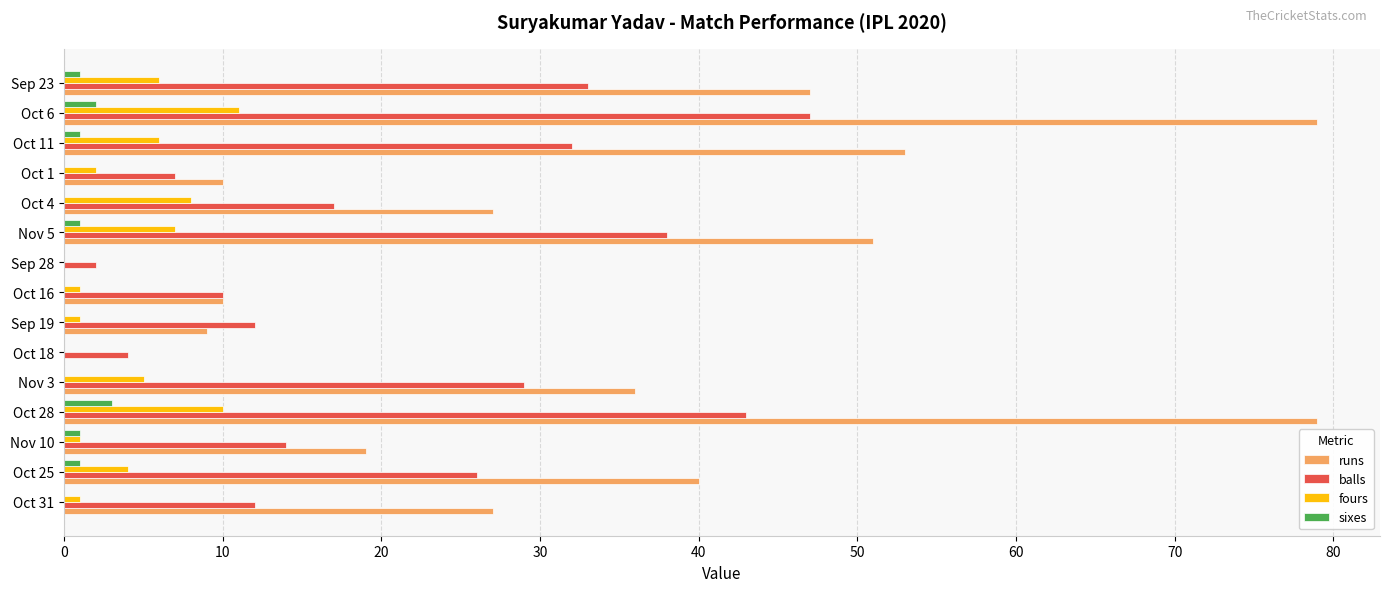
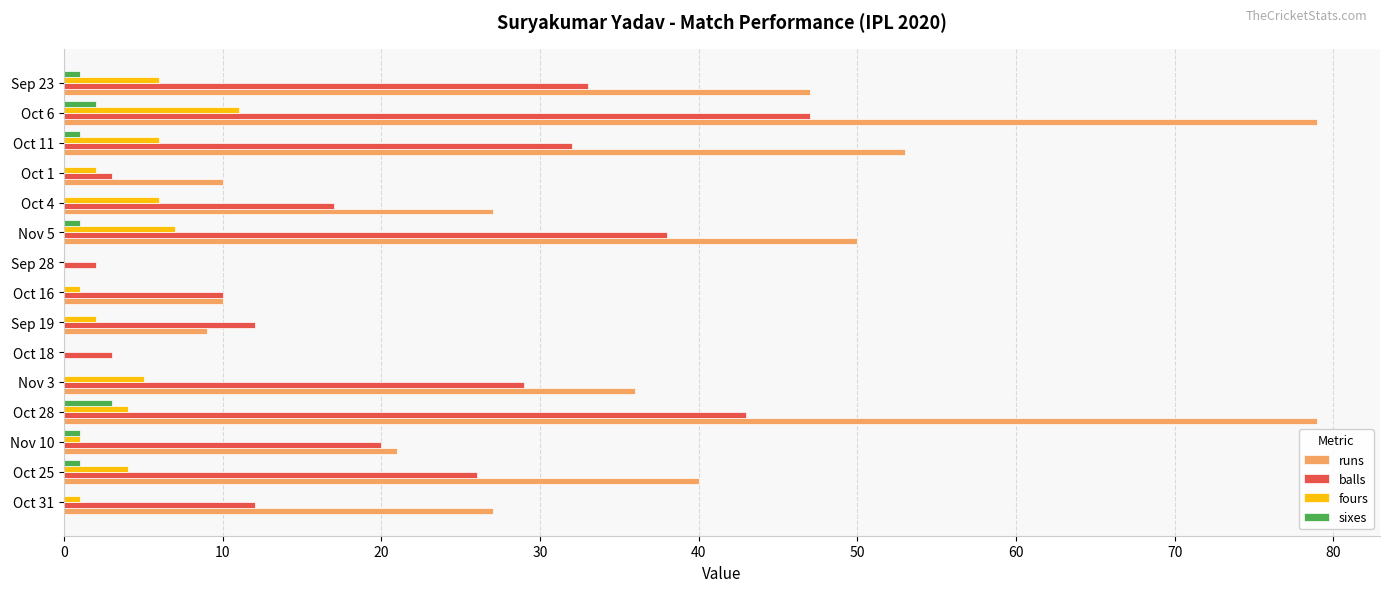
balls, Oct 1: 7 -> 3
fours, Oct 4: 8 -> 6
runs, Nov 5: 51 -> 50
fours, Sep 19: 1 -> 2
balls, Oct 18: 4 -> 3
fours, Oct 28: 10 -> 4
balls, Nov 10: 14 -> 20
runs, Nov 10: 19 -> 21
